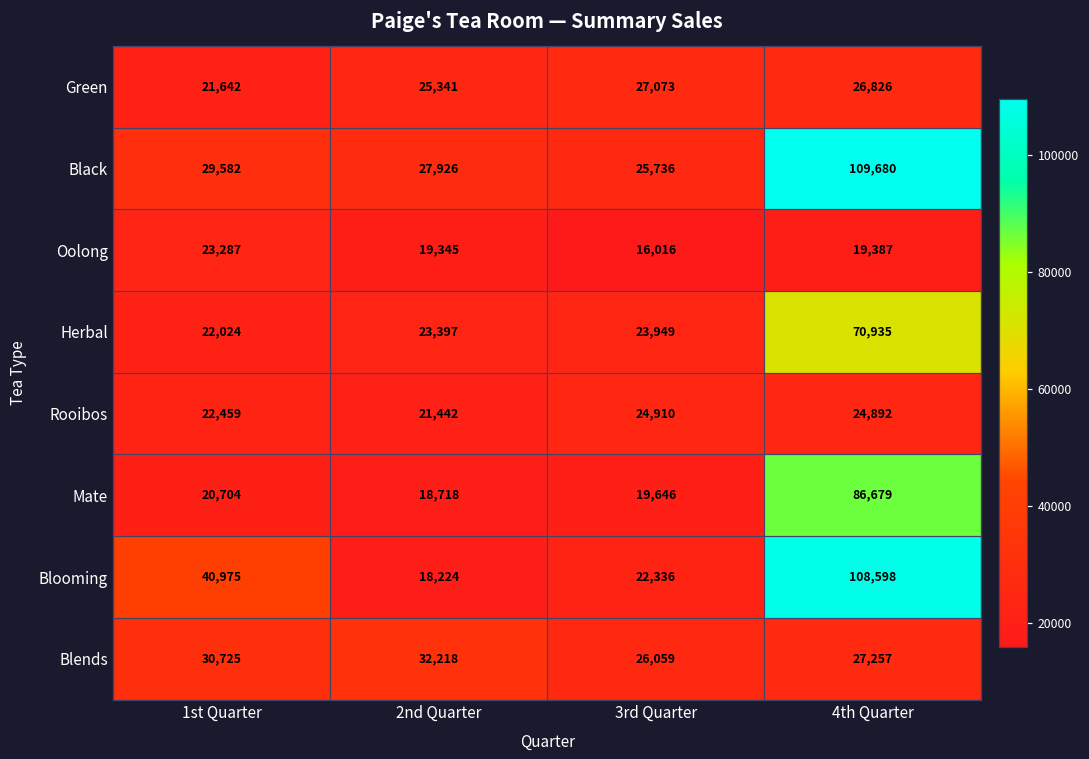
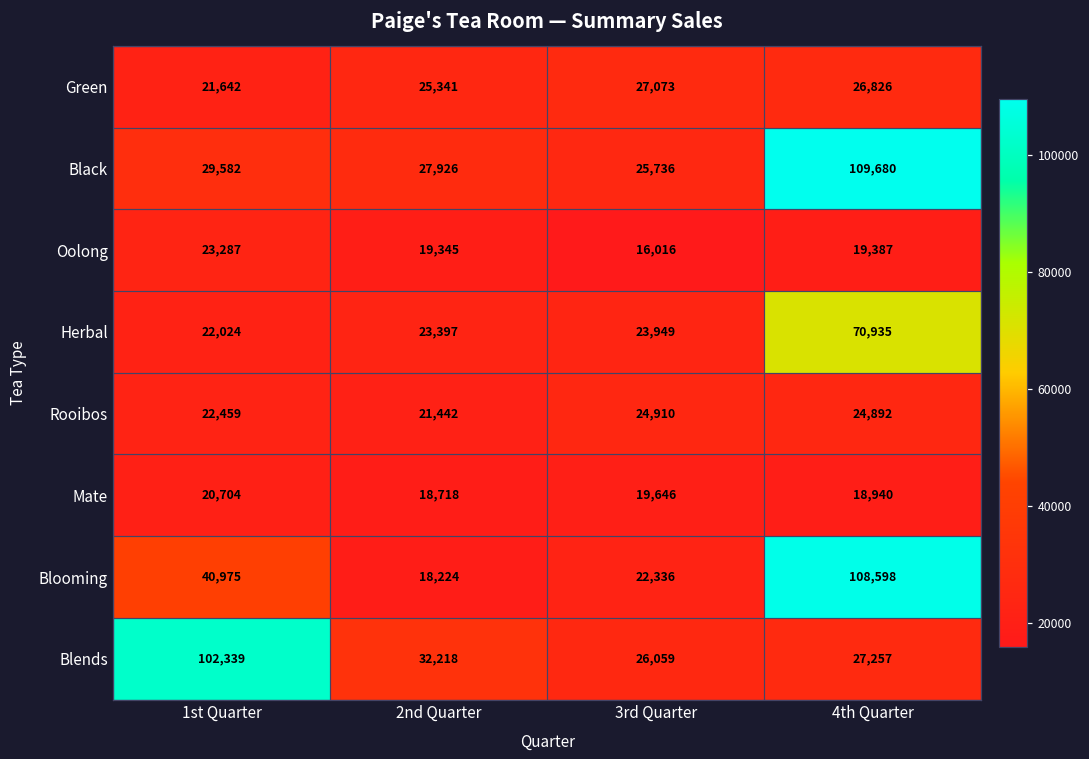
Mate, 4th Quarter: 86,679 -> 18,940
Blends, 1st Quarter: 30,725 -> 102,339
